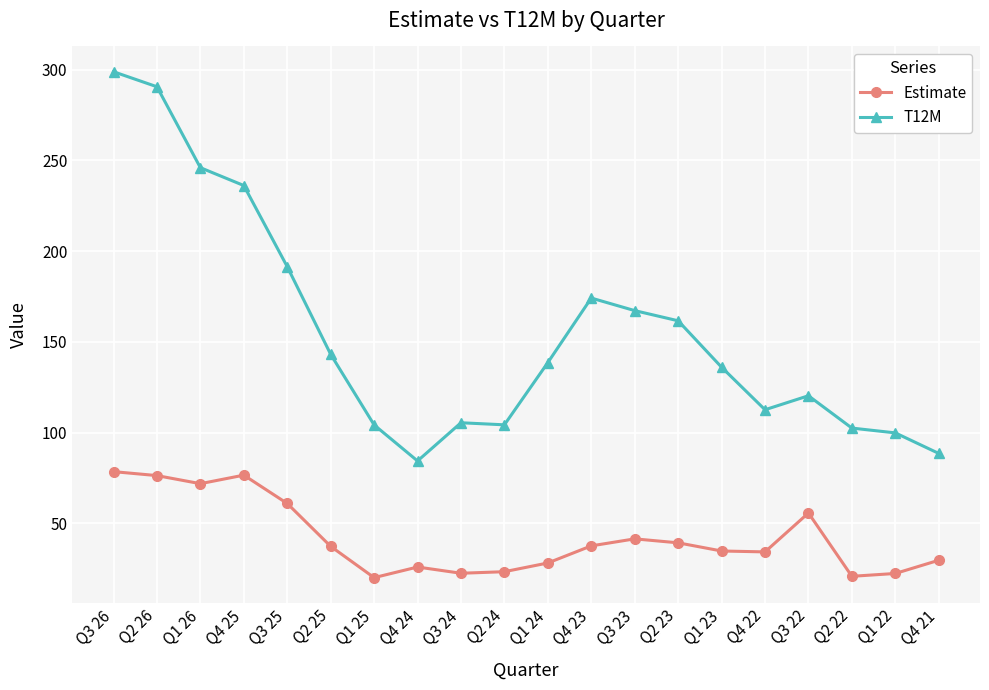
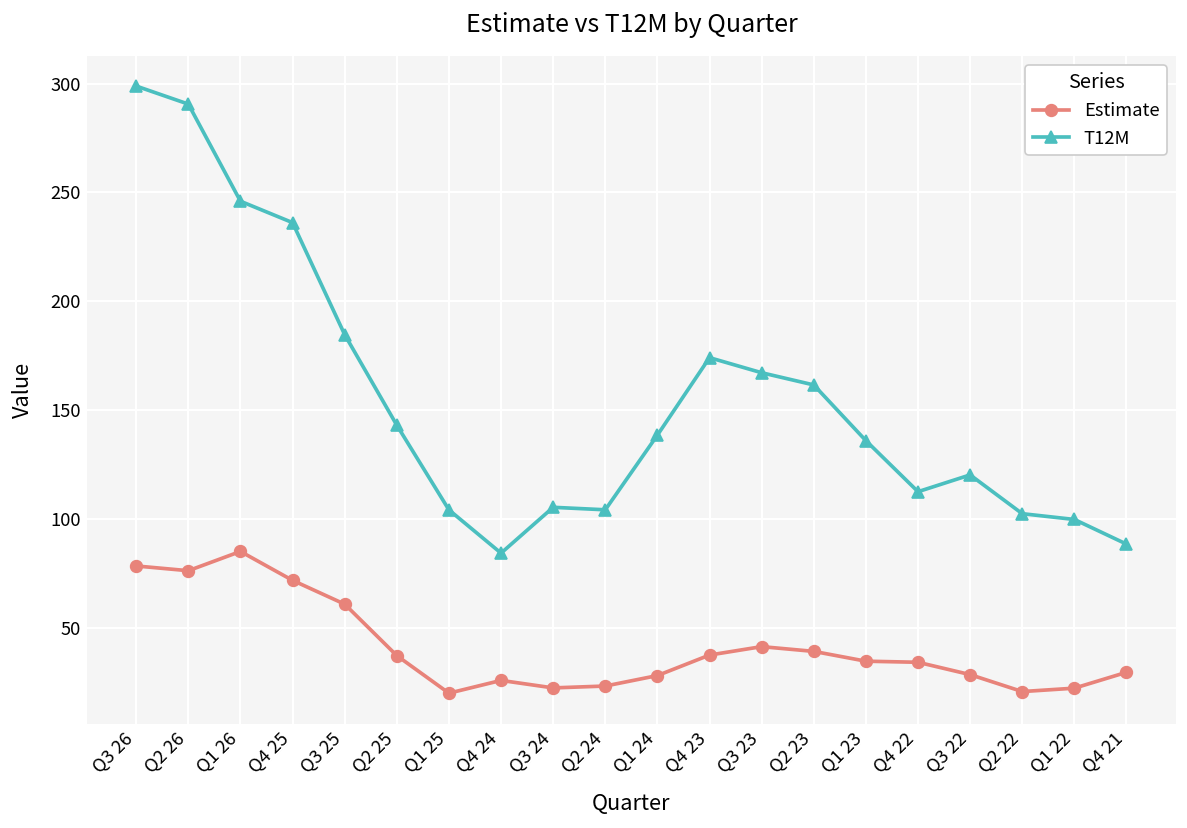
Estimate, Q1 26: 72 -> 85
Estimate, Q4 25: 77 -> 72
T12M, Q3 25: 191 -> 185
Estimate, Q3 22: 56 -> 29
